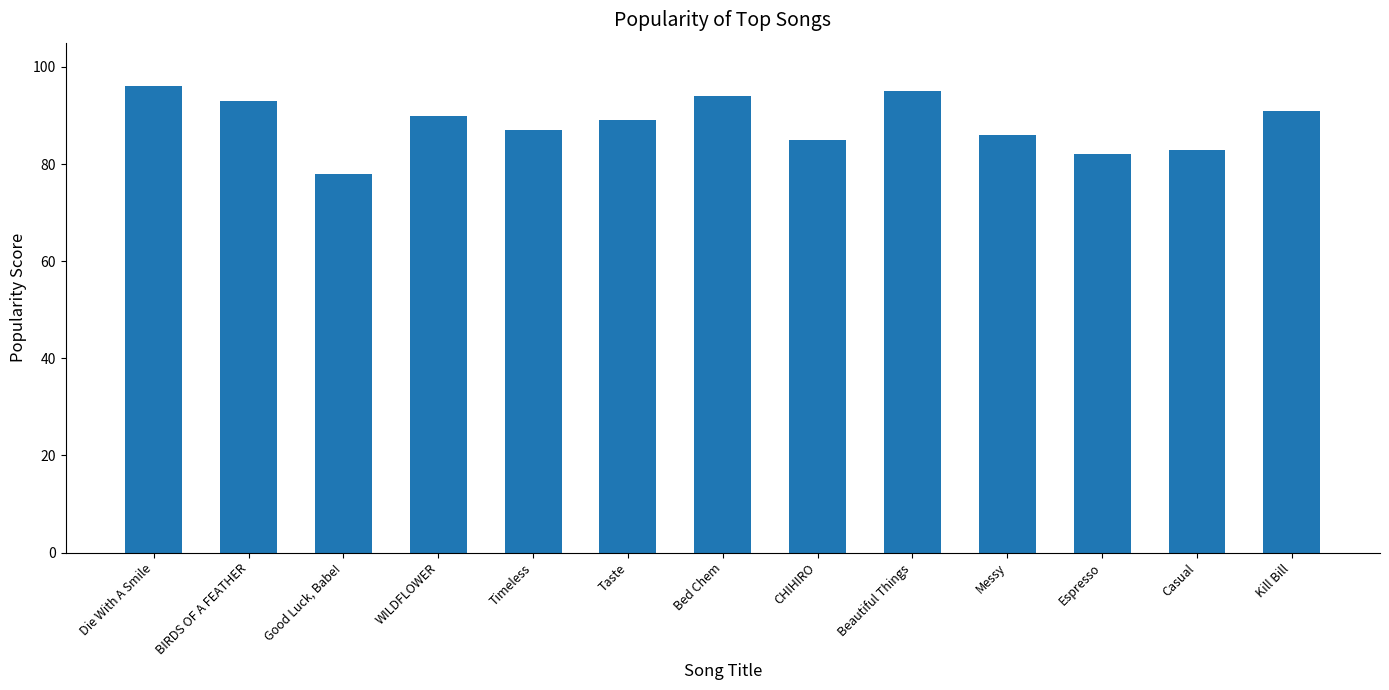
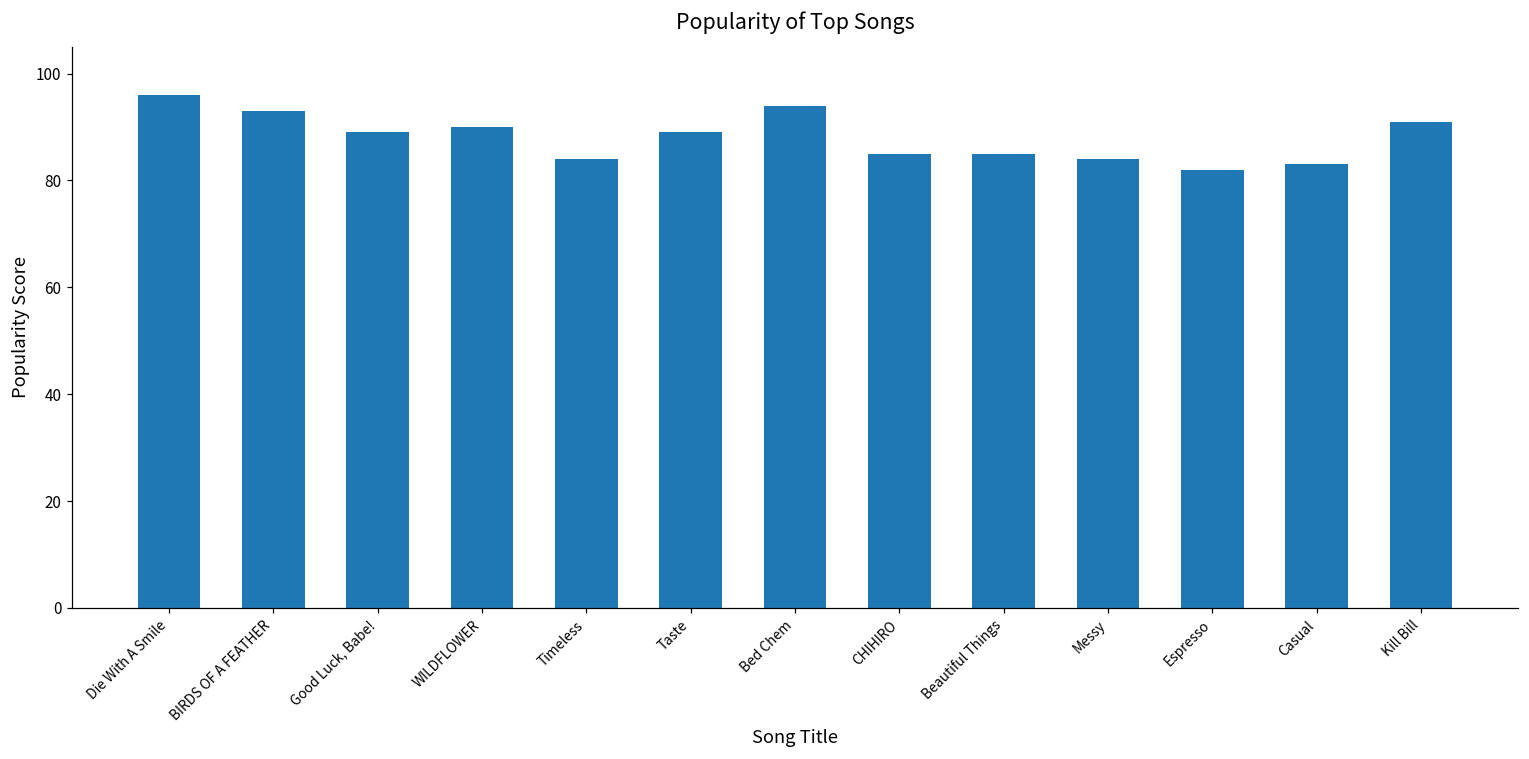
Good Luck, Babe!: 78 -> 89
Timeless: 87 -> 84
Beautiful Things: 95 -> 85
Messy: 86 -> 84
